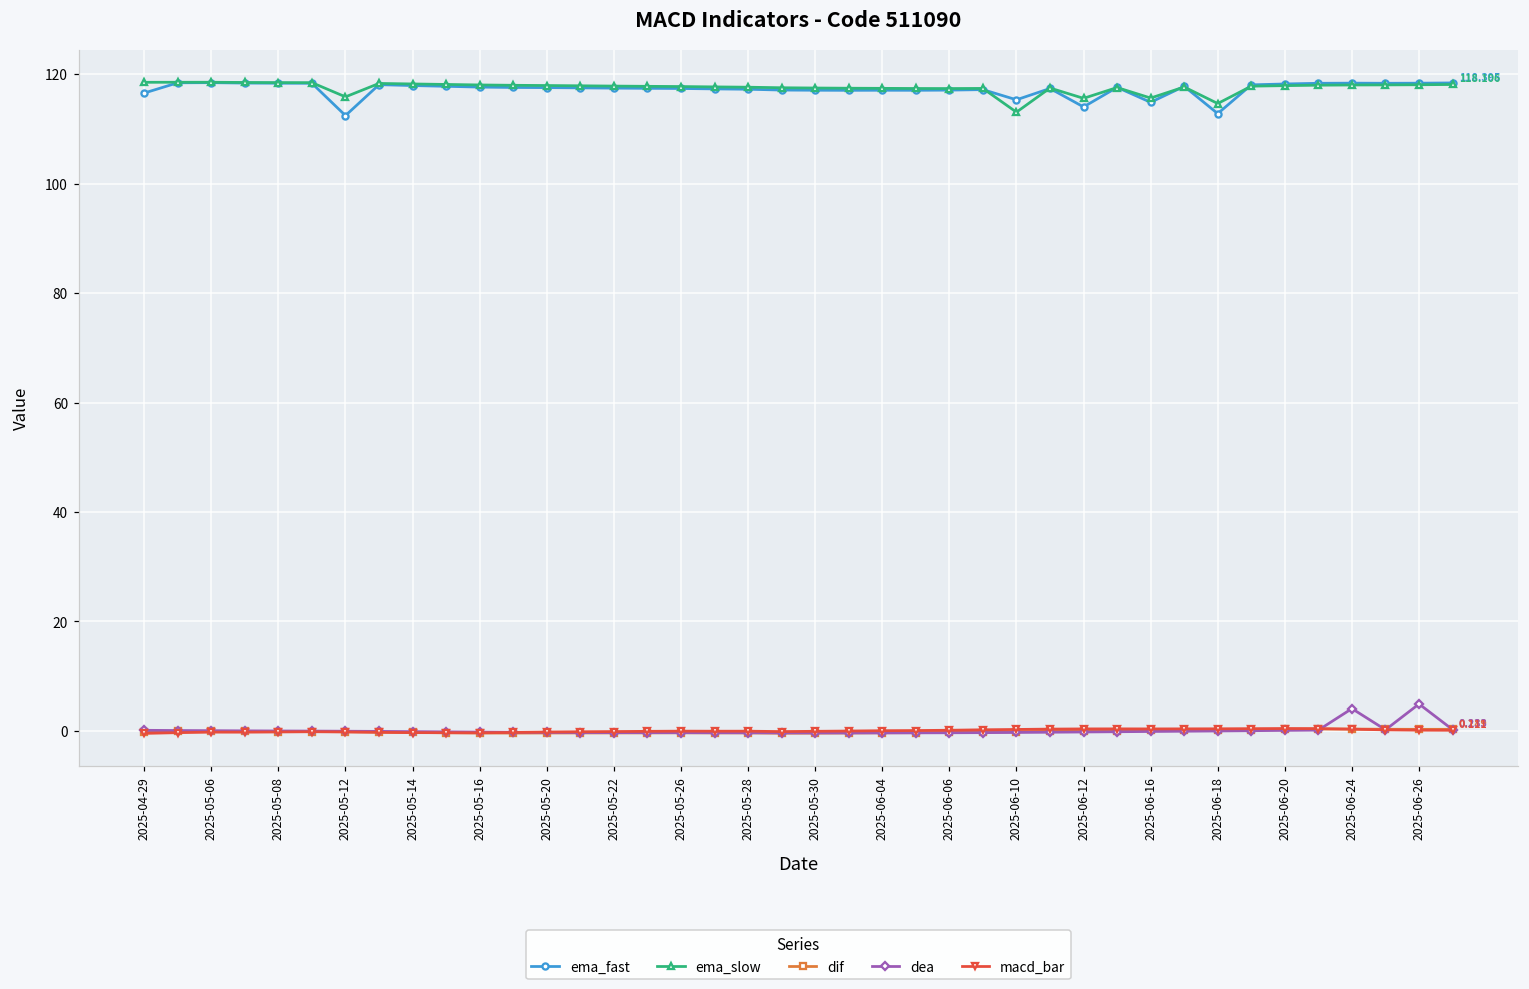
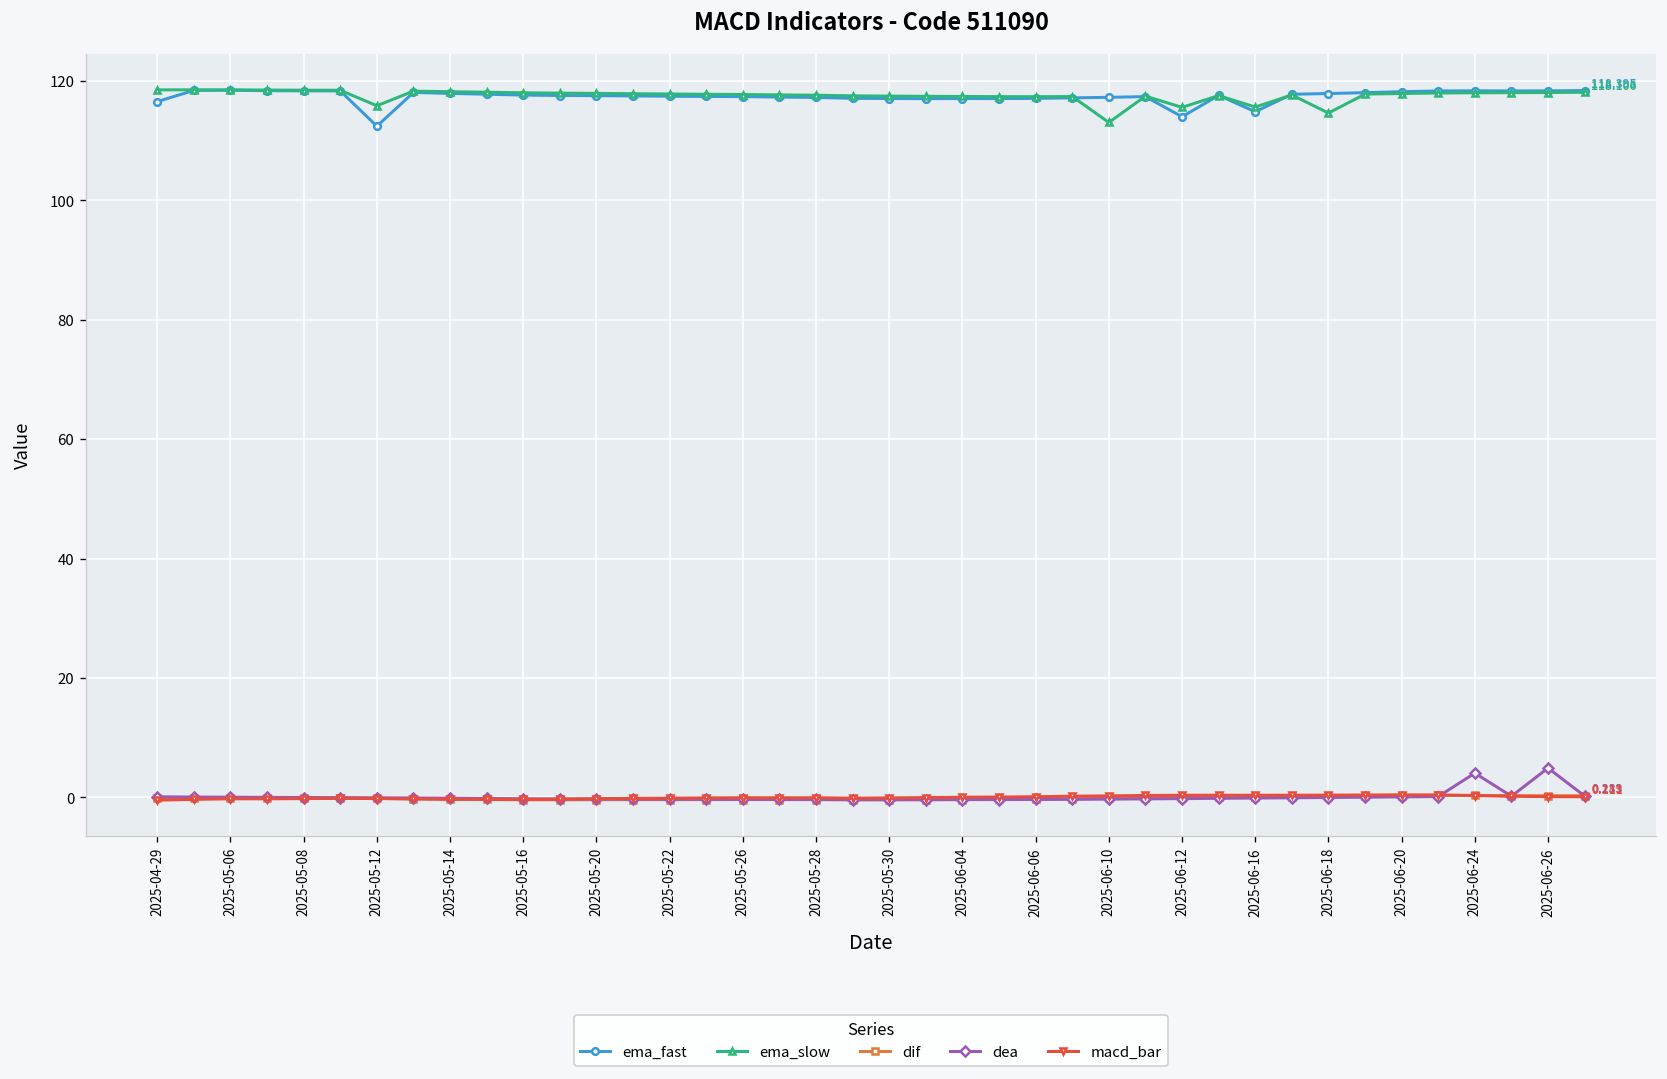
ema_fast, 2025-06-10: 115 -> 117
ema_fast, 2025-06-18: 113 -> 118
